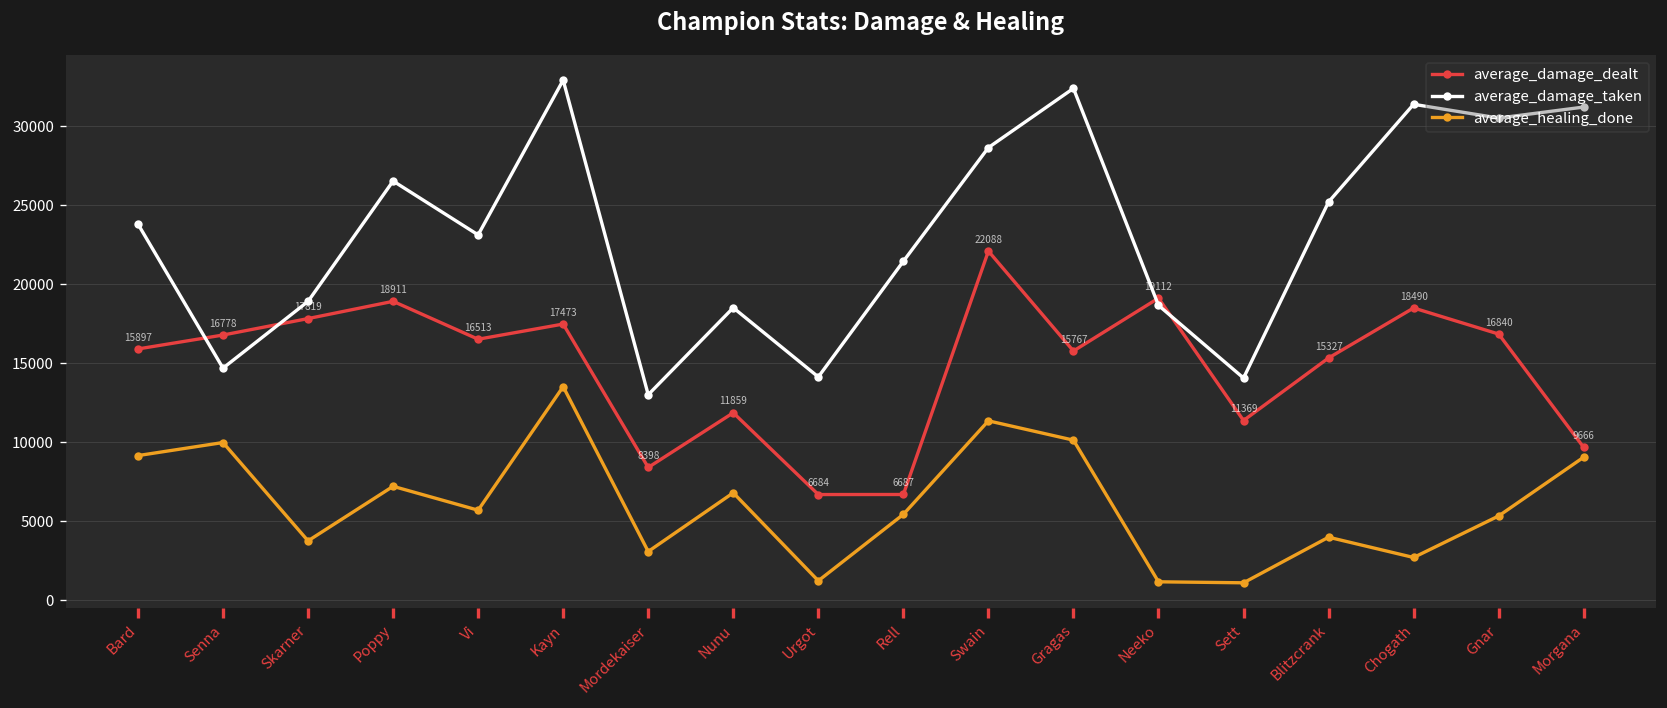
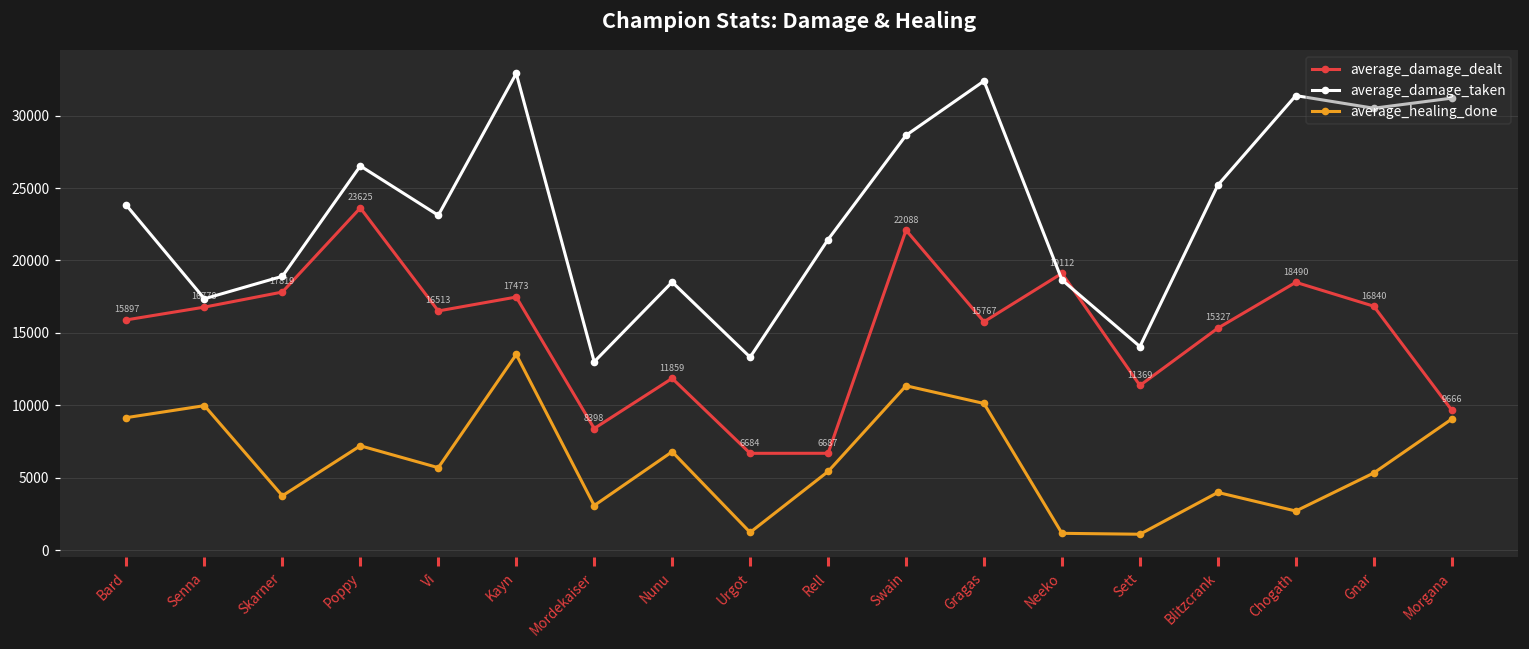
average_damage_taken, Senna: 14700 -> 17400
average_damage_dealt, Poppy: 18911 -> 23625
average_damage_taken, Urgot: 14100 -> 13300
